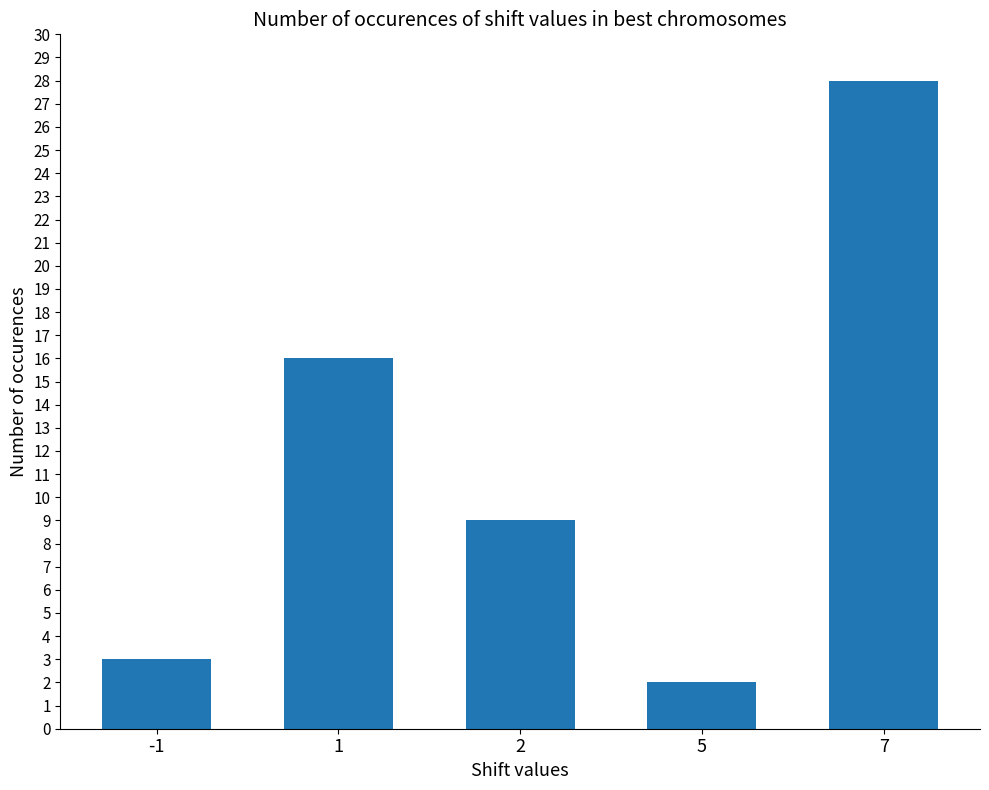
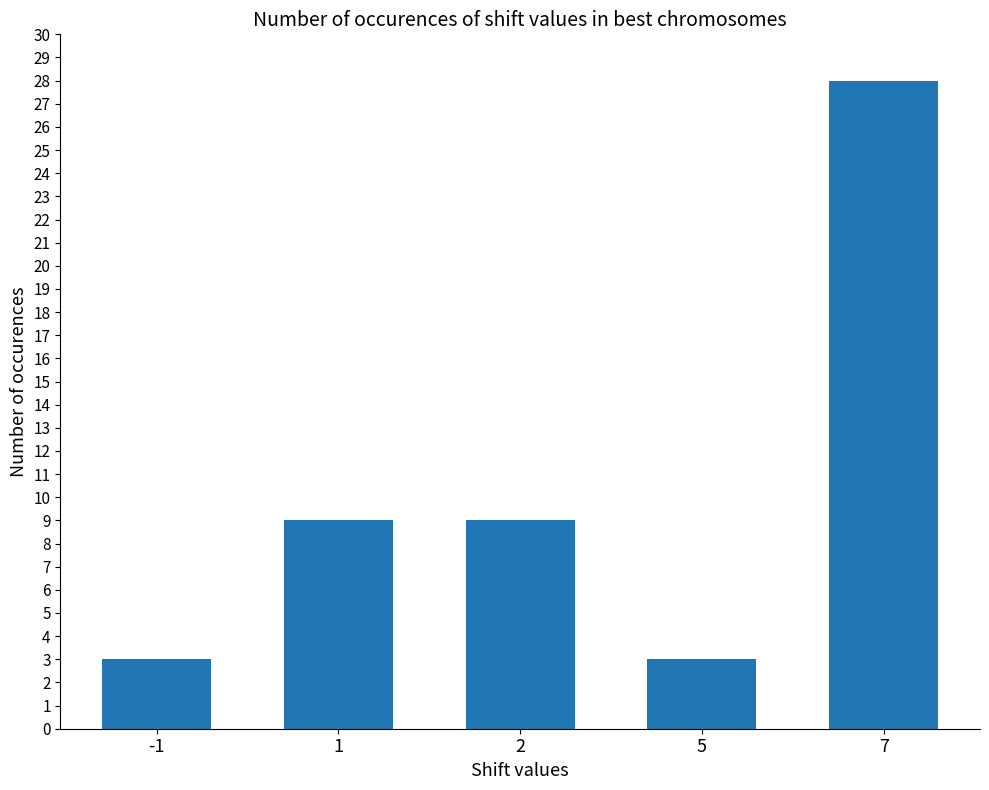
1: 16 -> 9
5: 2 -> 3
